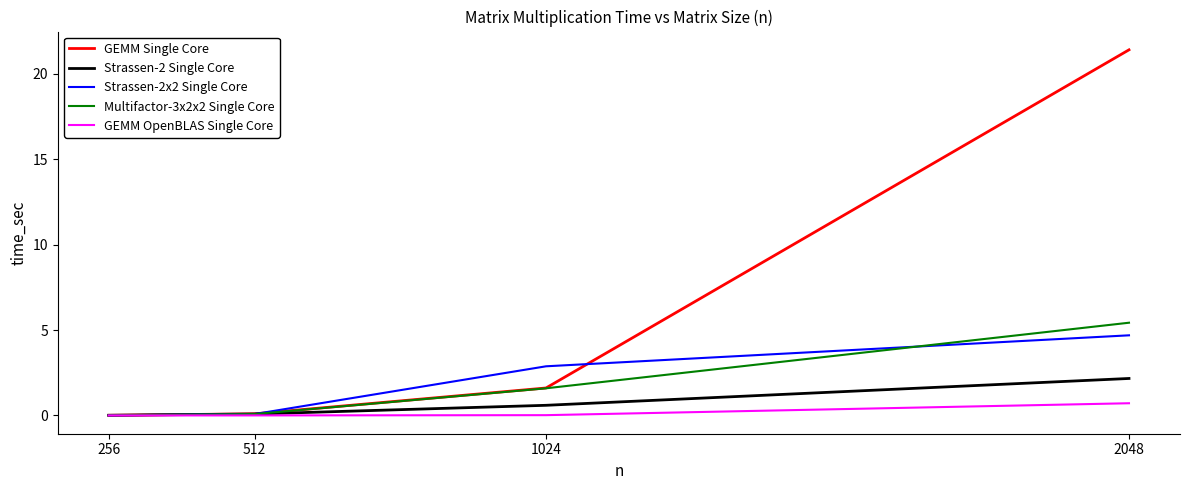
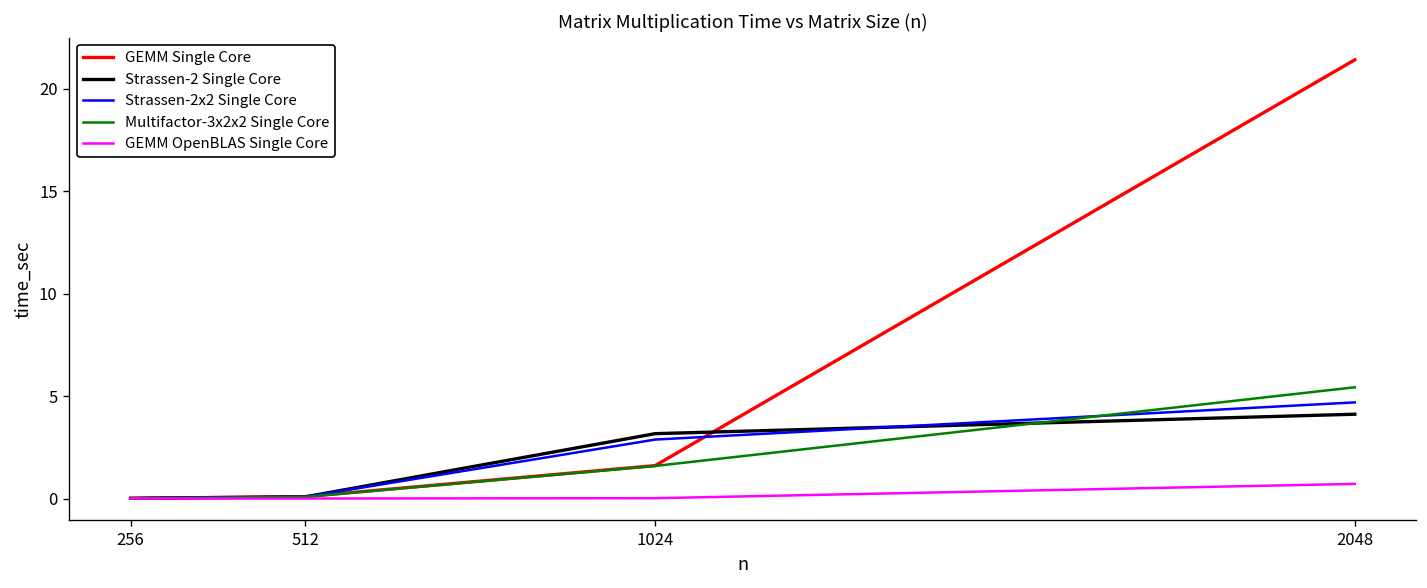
Strassen-2 Single Core, 1024: 0.6 -> 3.2
Strassen-2 Single Core, 2048: 2.2 -> 4.1
